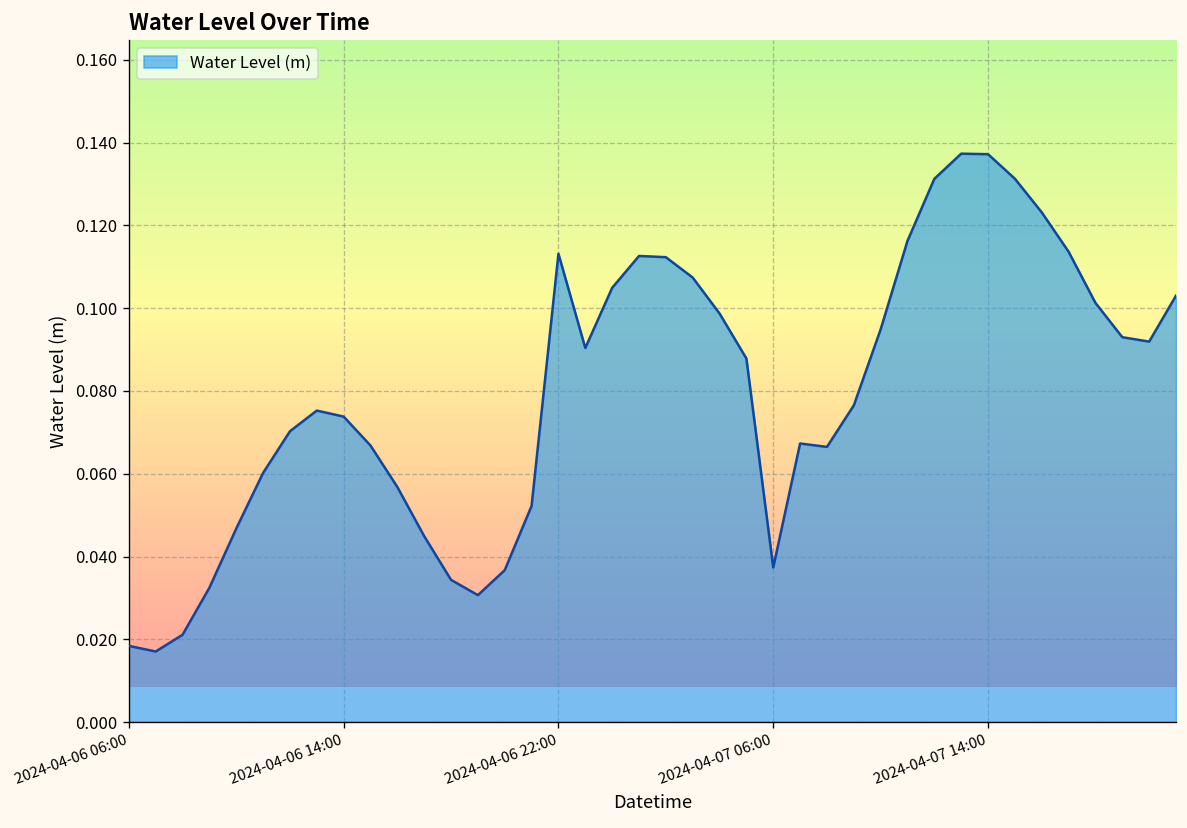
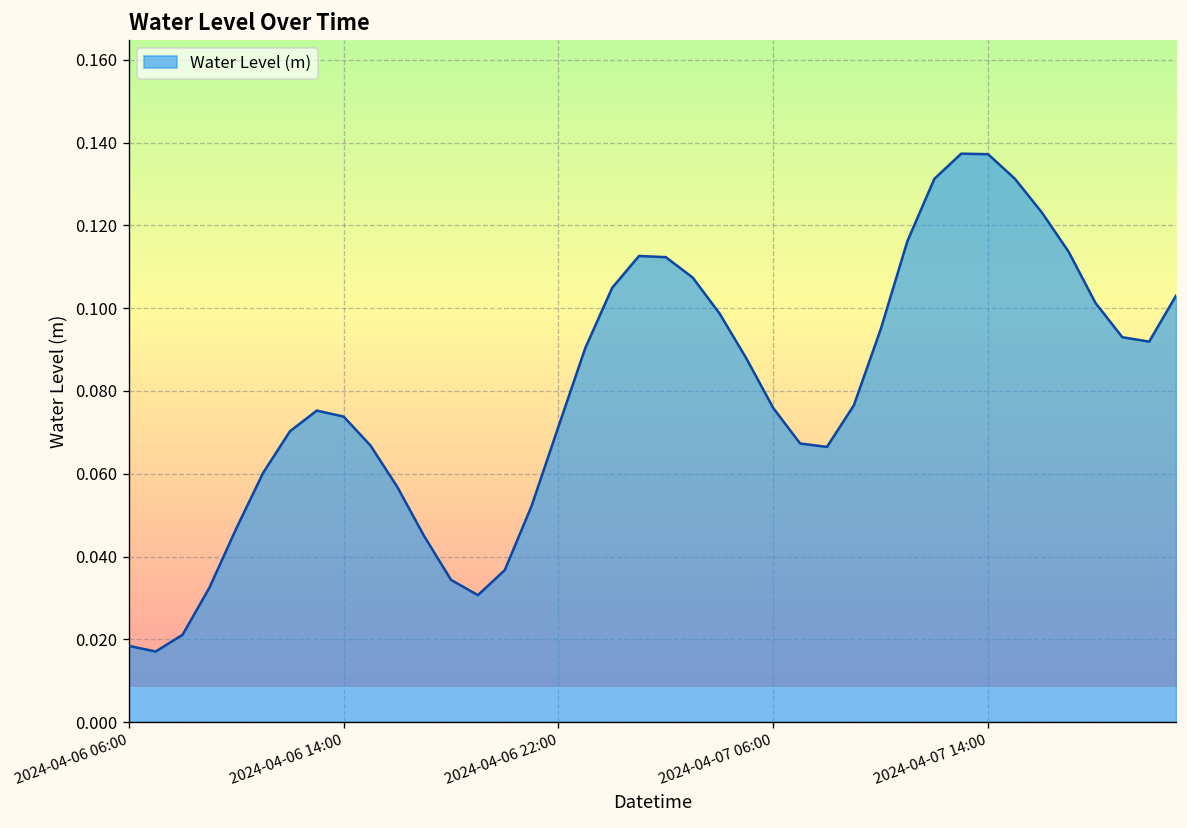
2024-04-06 22:00: 0.113 -> 0.071
2024-04-07 06:00: 0.037 -> 0.076
